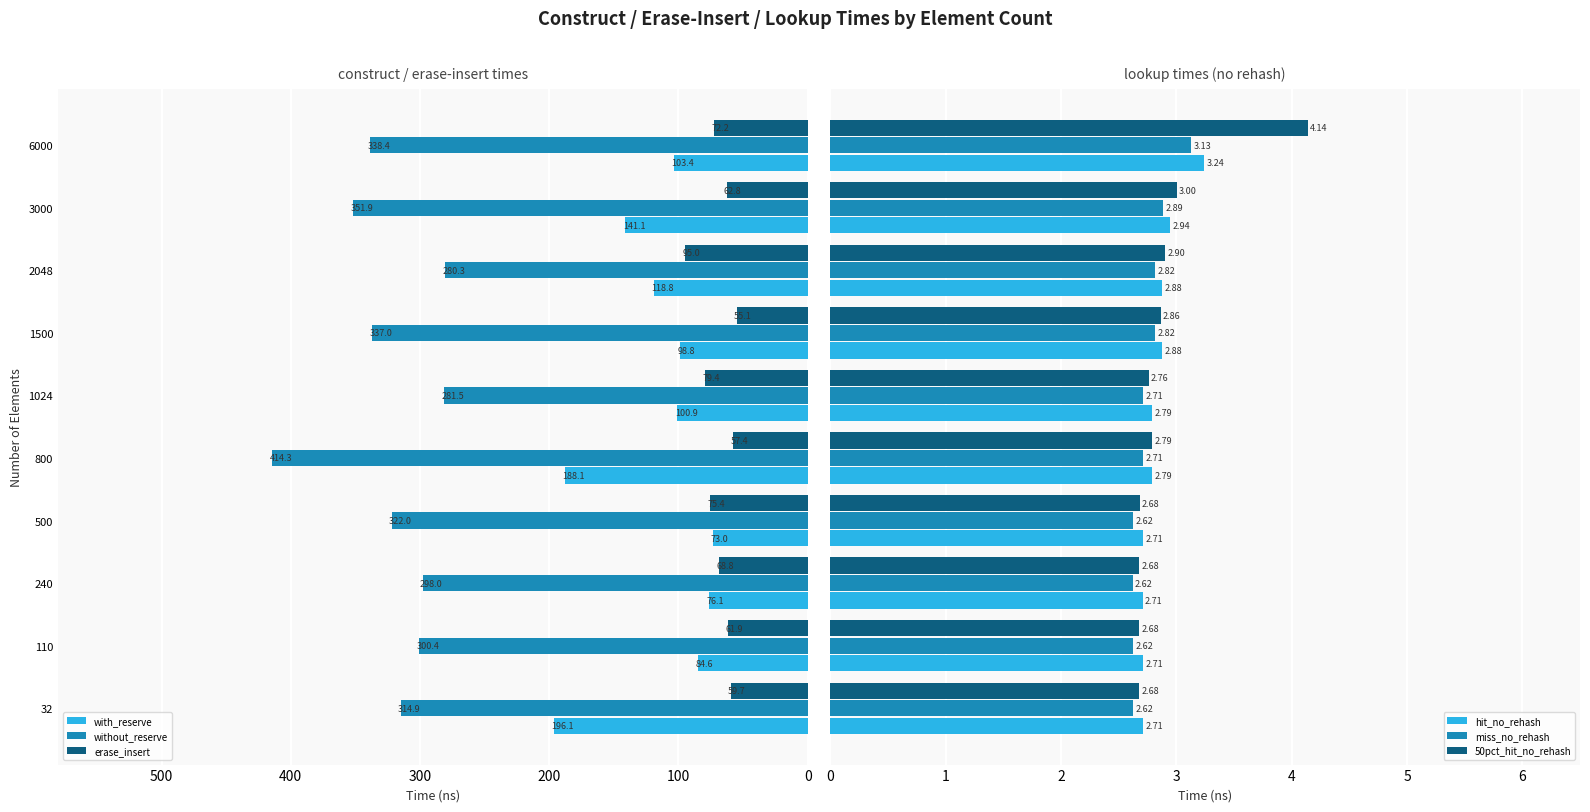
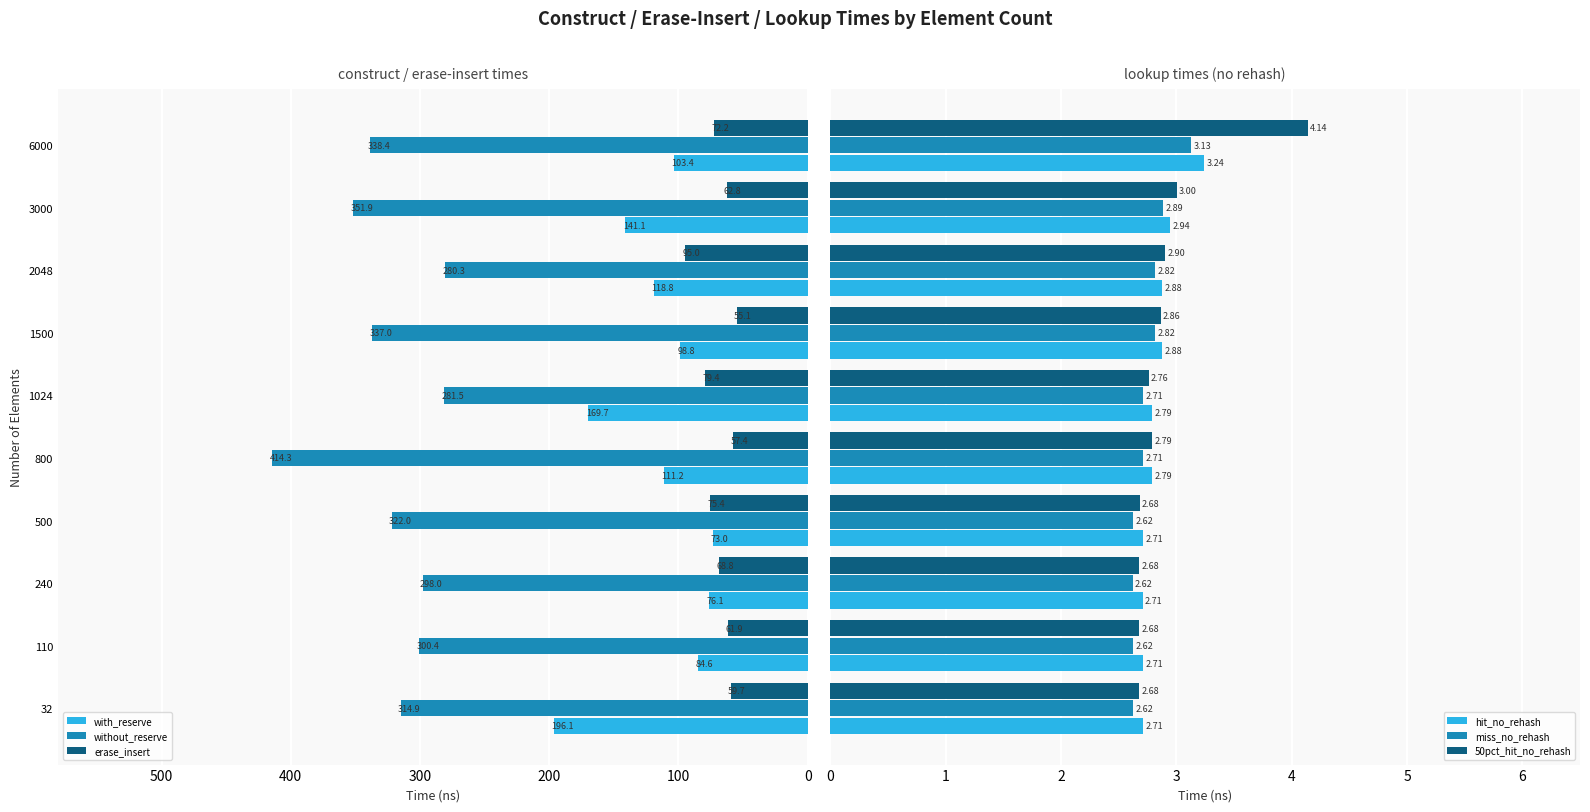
construct / erase-insert times, with_reserve, 1024: 100.9 -> 169.7
construct / erase-insert times, with_reserve, 800: 188.1 -> 111.2
